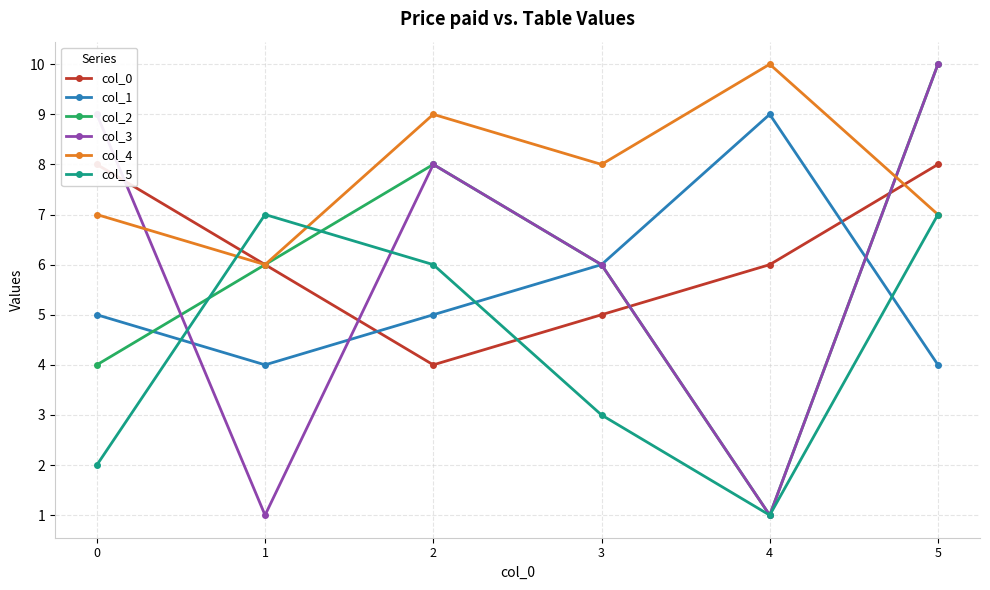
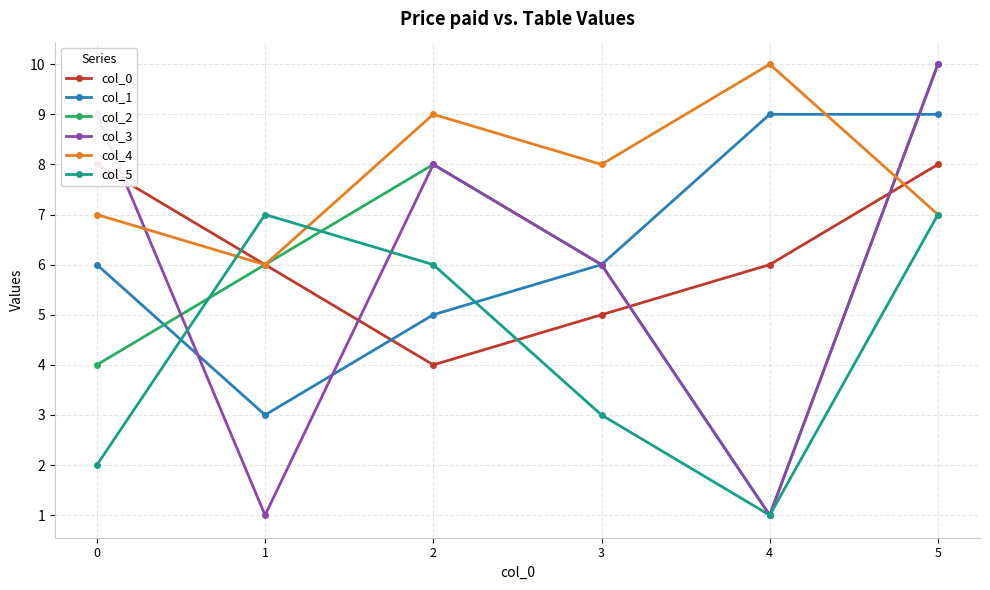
col_1, 0: 5 -> 6
col_1, 1: 4 -> 3
col_1, 5: 4 -> 9
